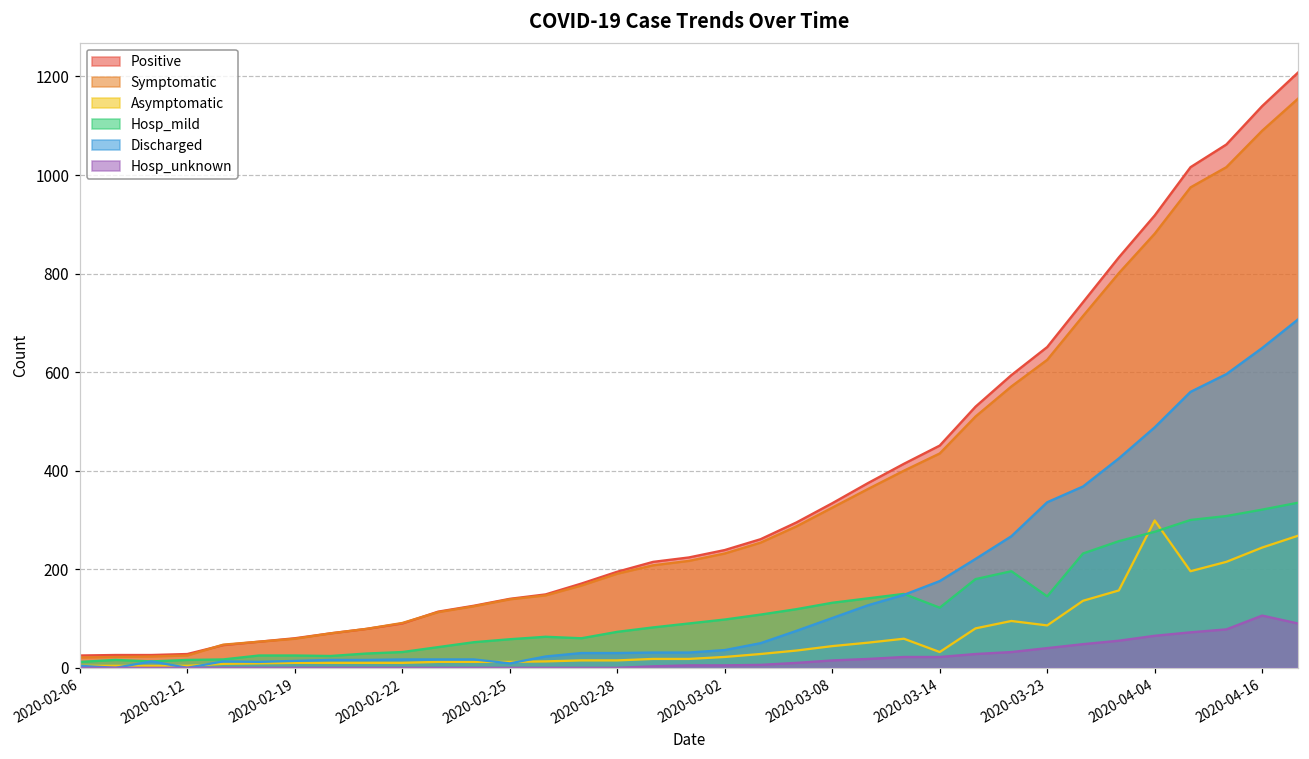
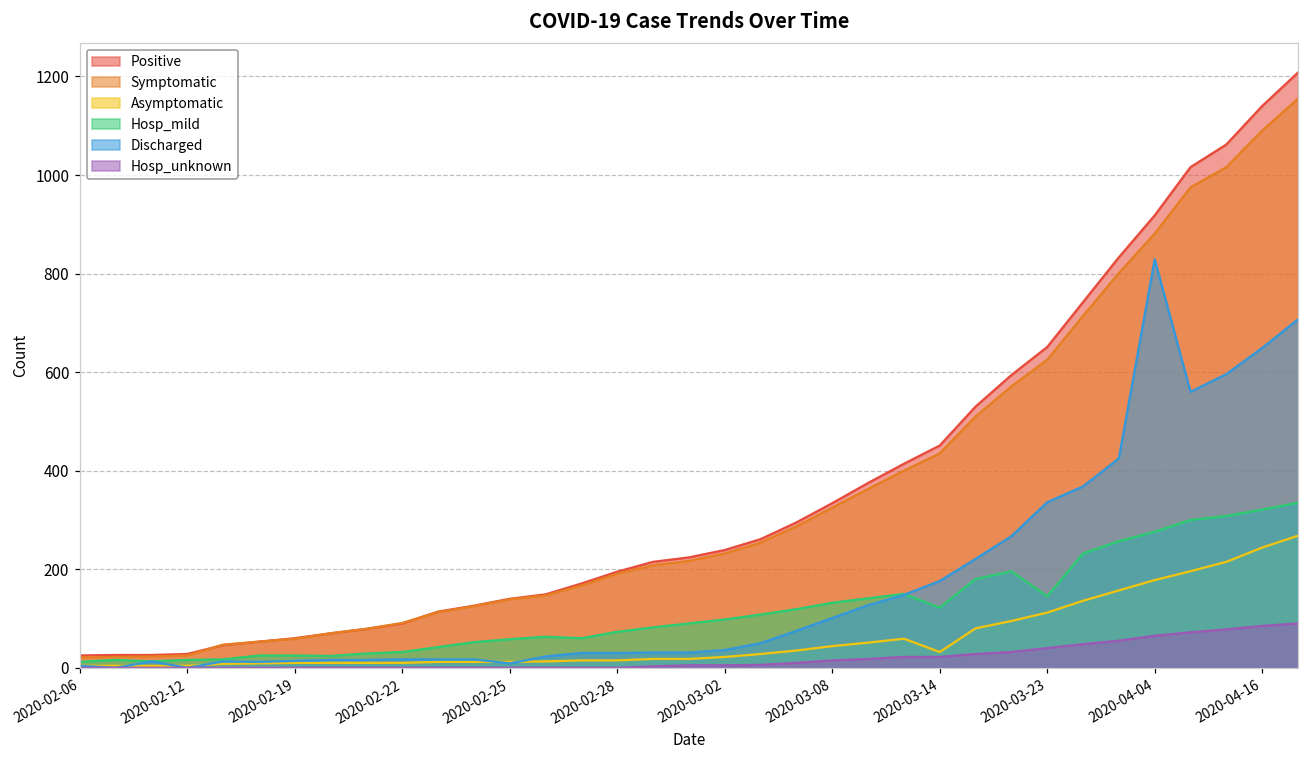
Asymptomatic, 2020-03-23: 90 -> 110
Asymptomatic, 2020-04-04: 300 -> 180
Discharged, 2020-04-04: 490 -> 830
Hosp_unknown, 2020-04-16: 110 -> 90
